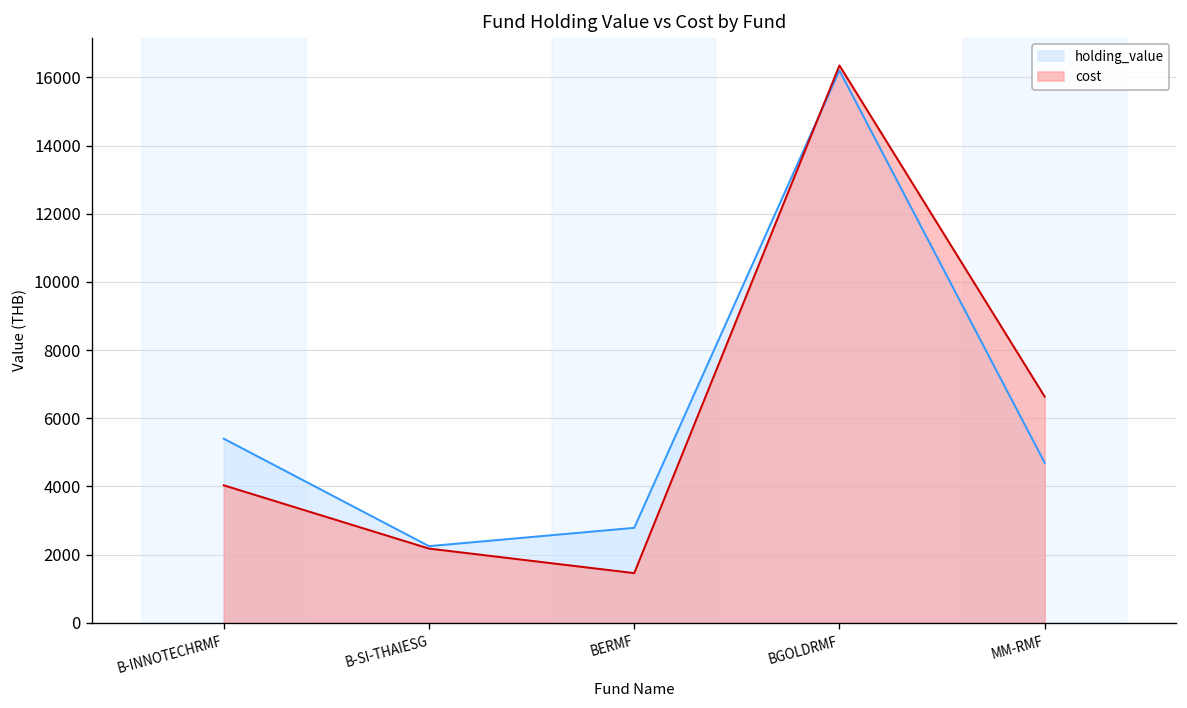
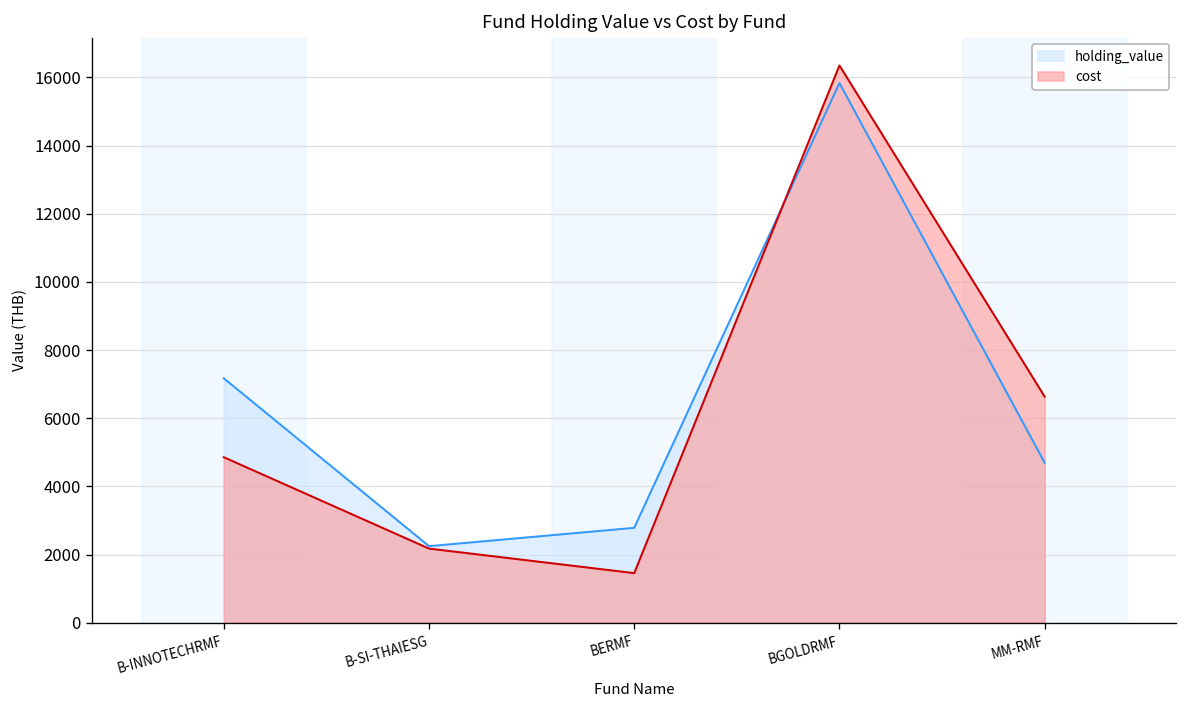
holding_value, B-INNOTECHRMF: 5400 -> 7200
cost, B-INNOTECHRMF: 4000 -> 4900
holding_value, BGOLDRMF: 16200 -> 15800
